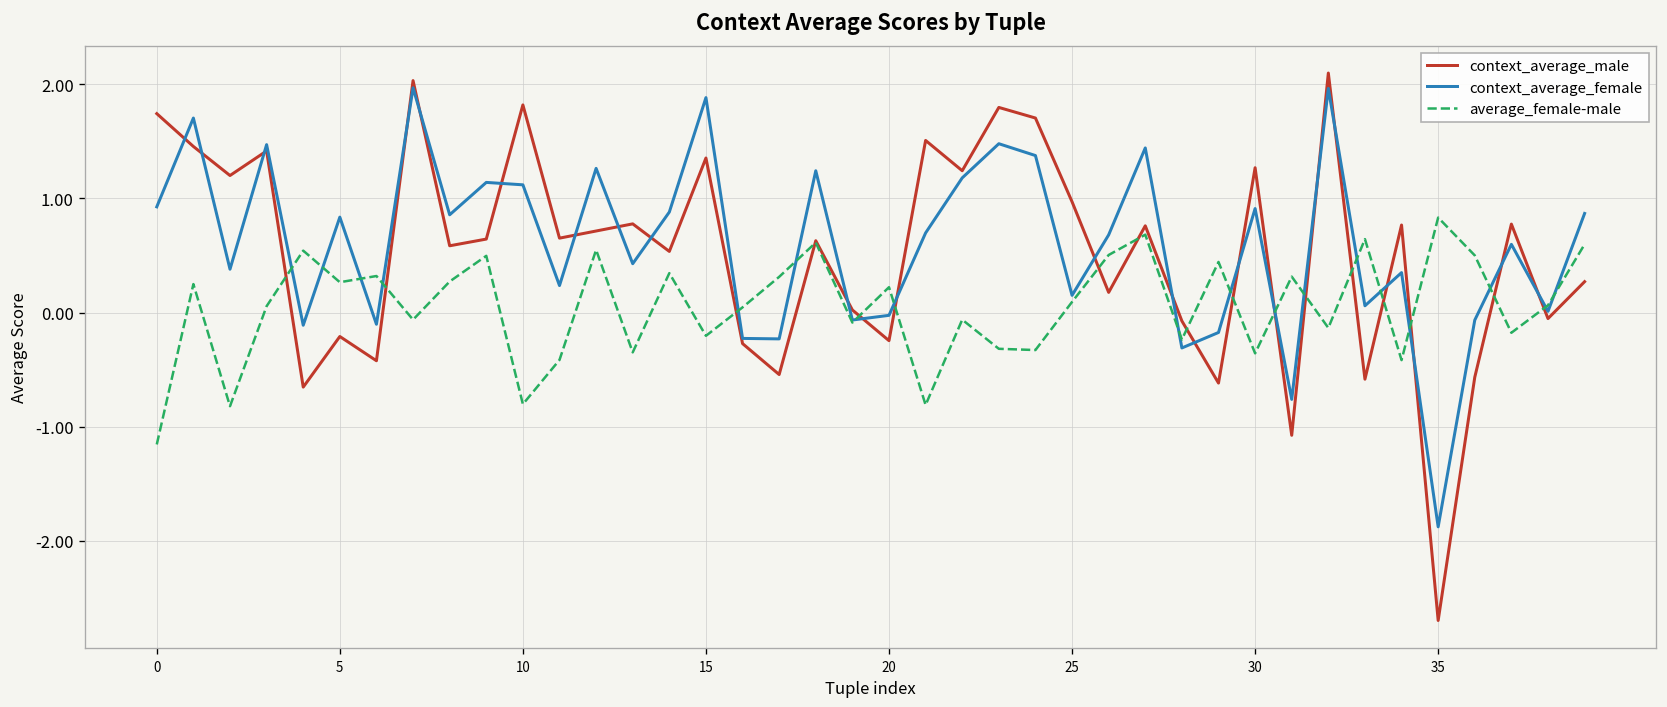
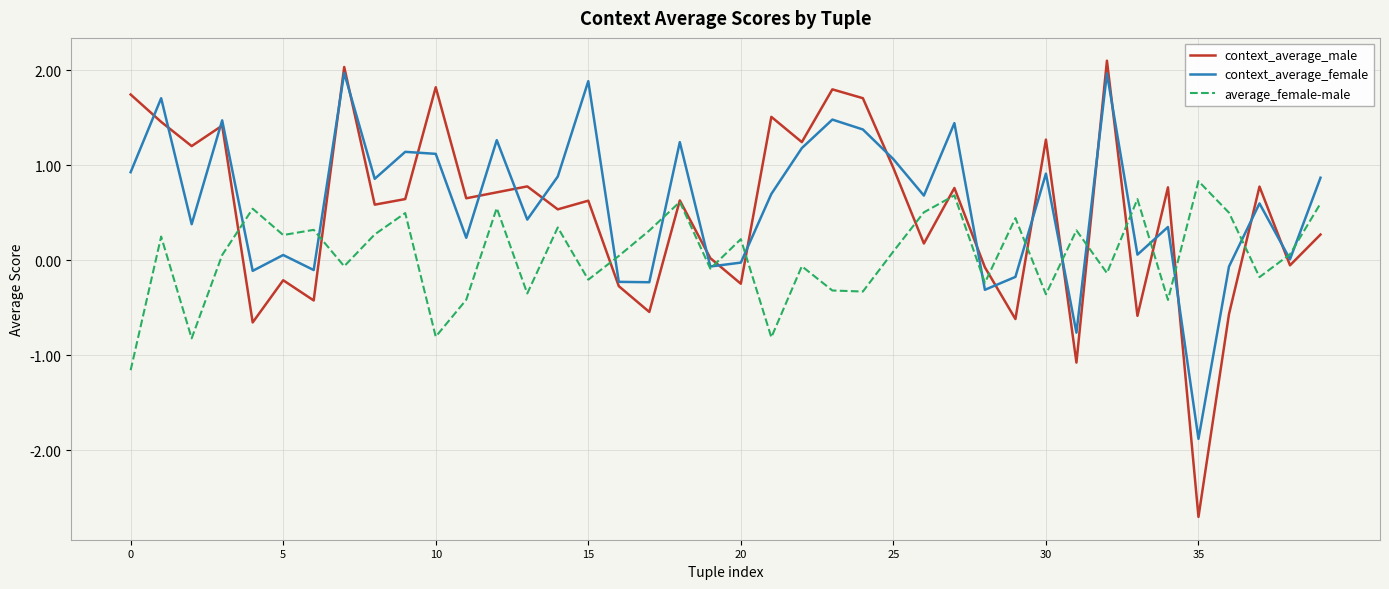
context_average_female, 5: 0.8 -> 0.1
context_average_male, 15: 1.4 -> 0.6
context_average_female, 25: 0.2 -> 1.1
